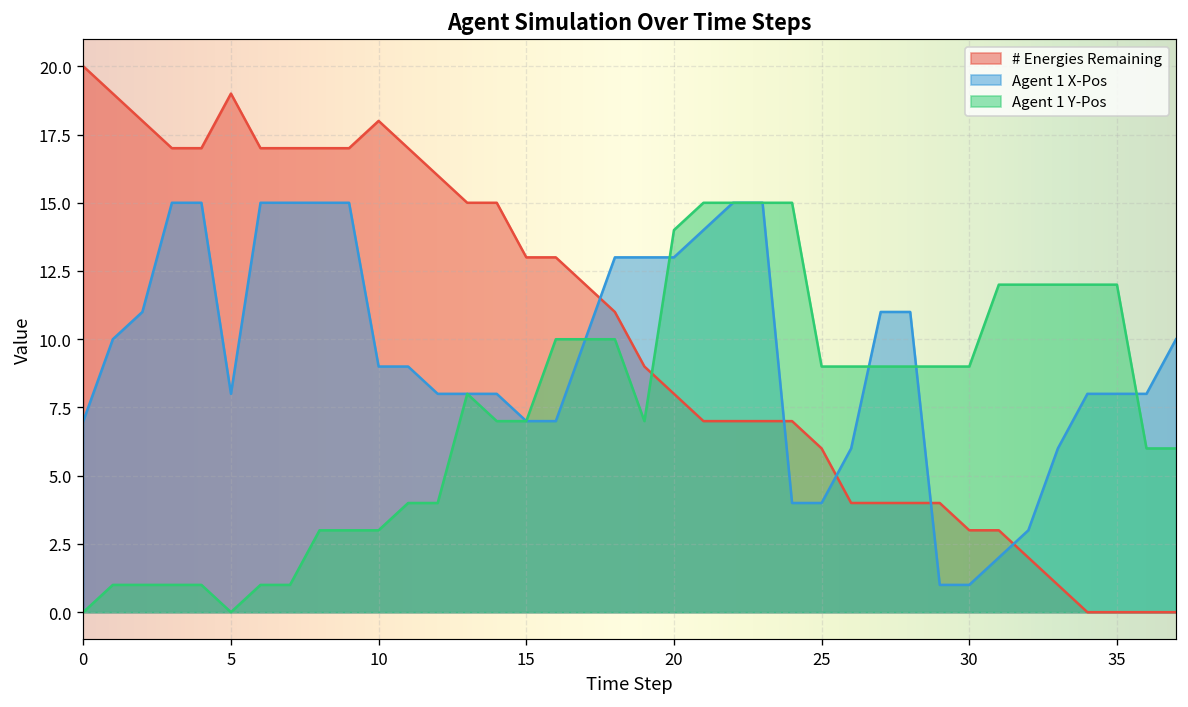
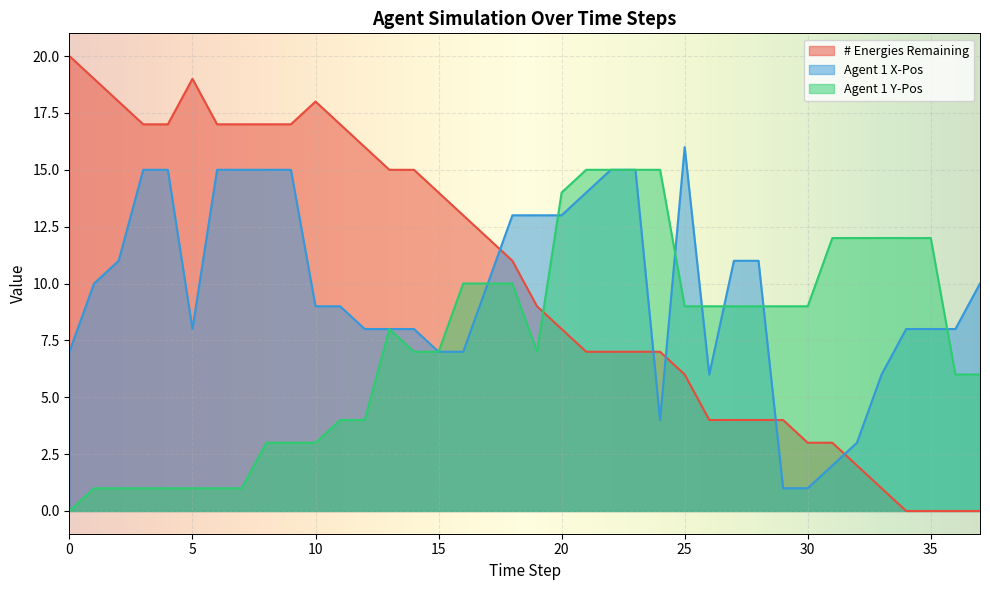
Agent 1 Y-Pos, 5: 0 -> 1
# Energies Remaining, 15: 13 -> 14
Agent 1 X-Pos, 25: 4 -> 16
